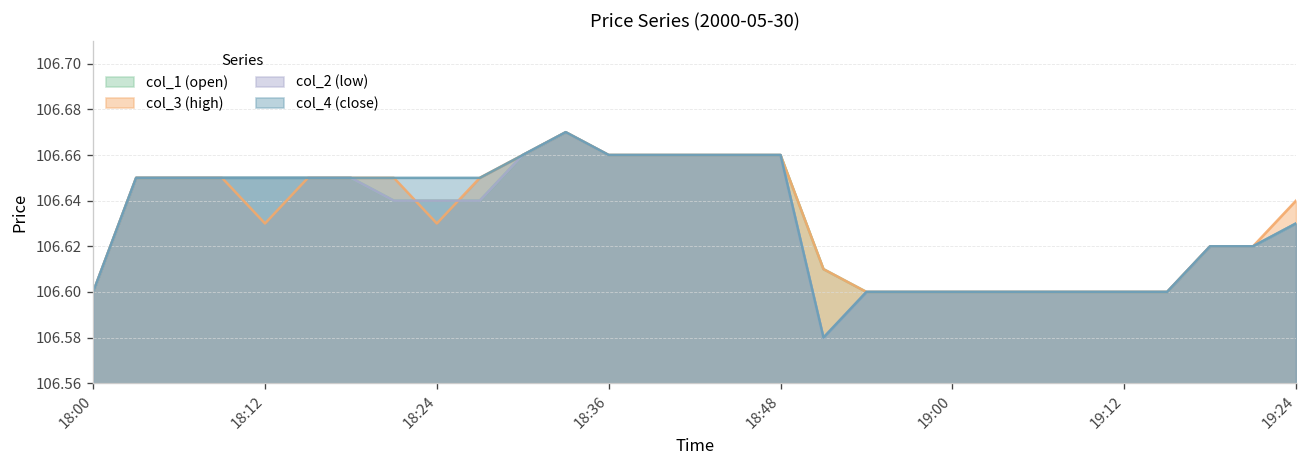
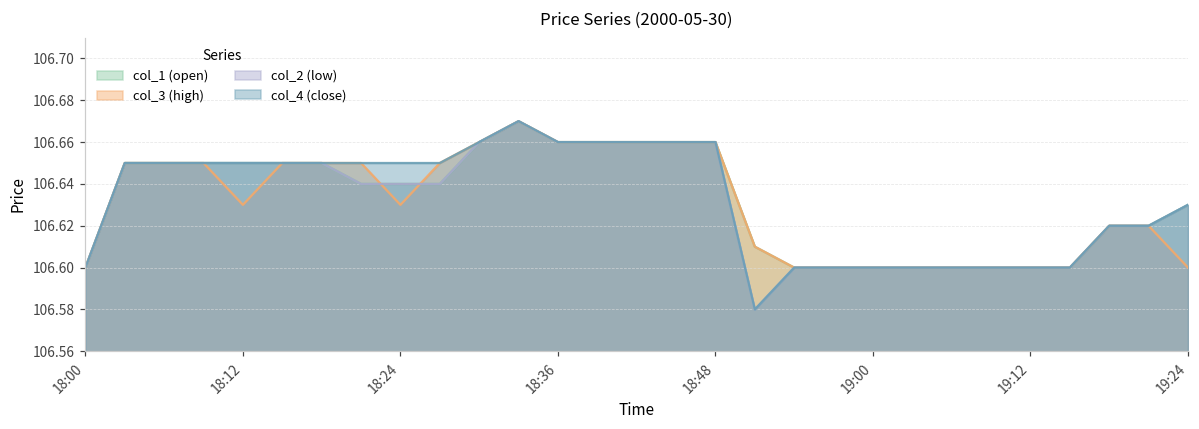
col_3 (high), 19:24: 106.64 -> 106.60
